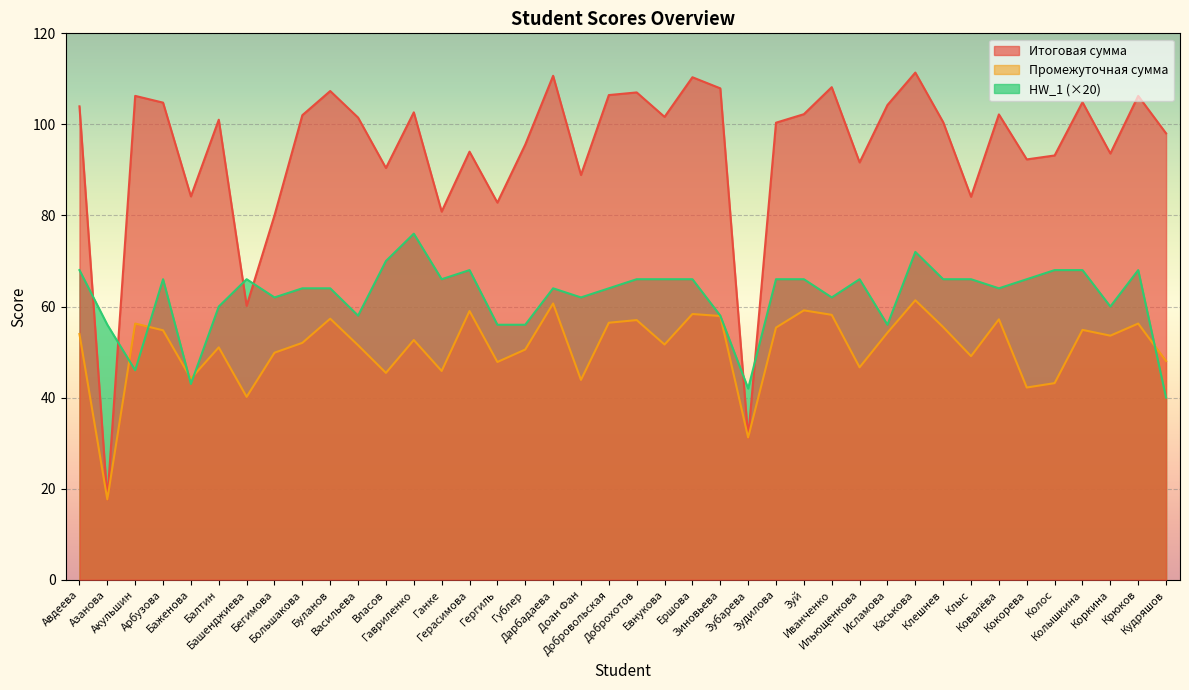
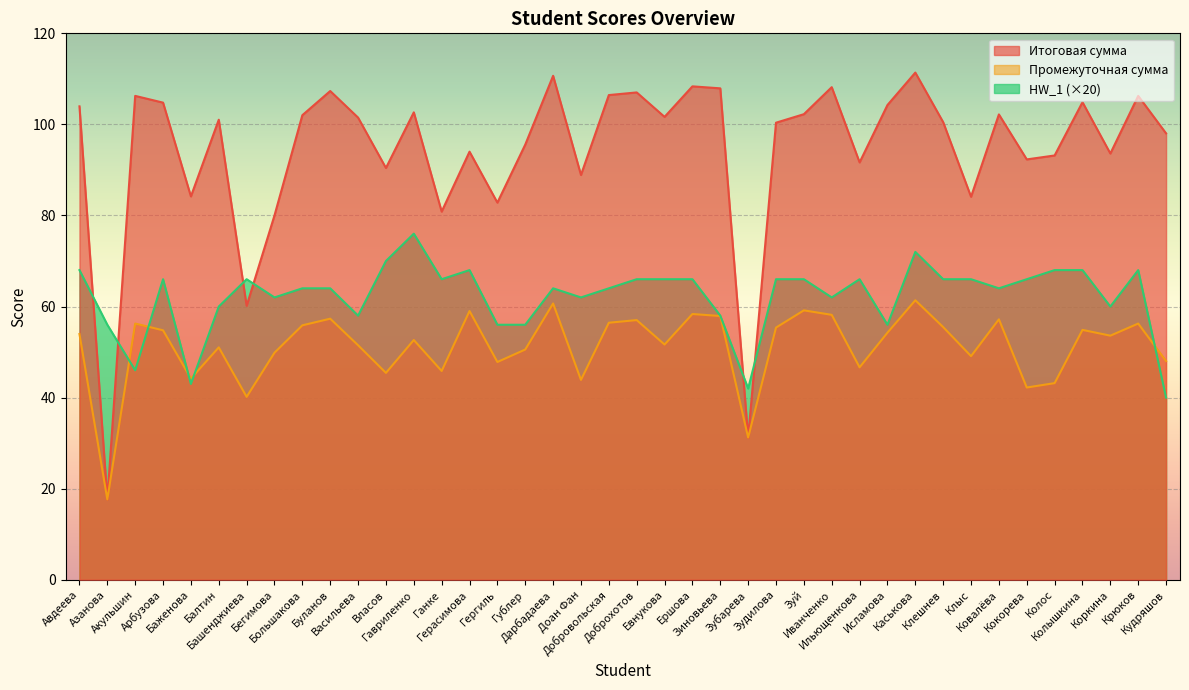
Промежуточная сумма, Большакова: 52 -> 56
Итоговая сумма, Ершова: 110 -> 108
